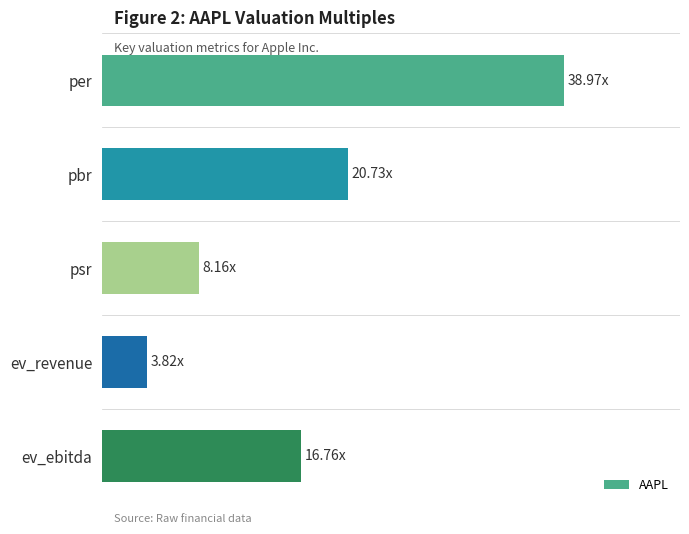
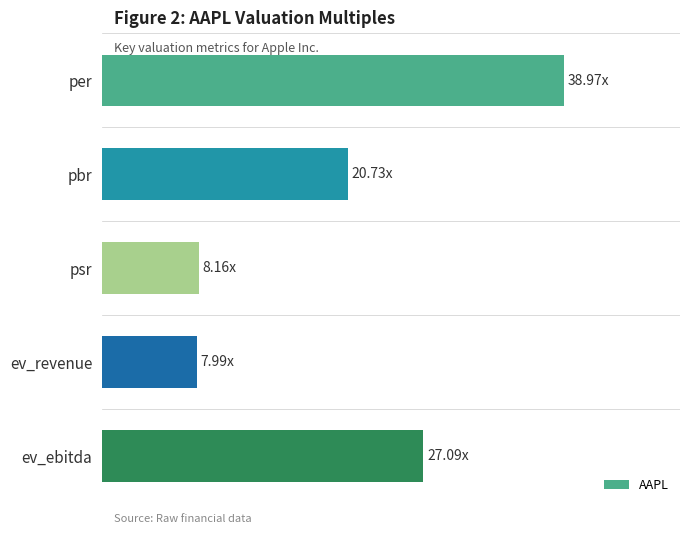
ev_revenue: 3.82x -> 7.99x
ev_ebitda: 16.76x -> 27.09x
